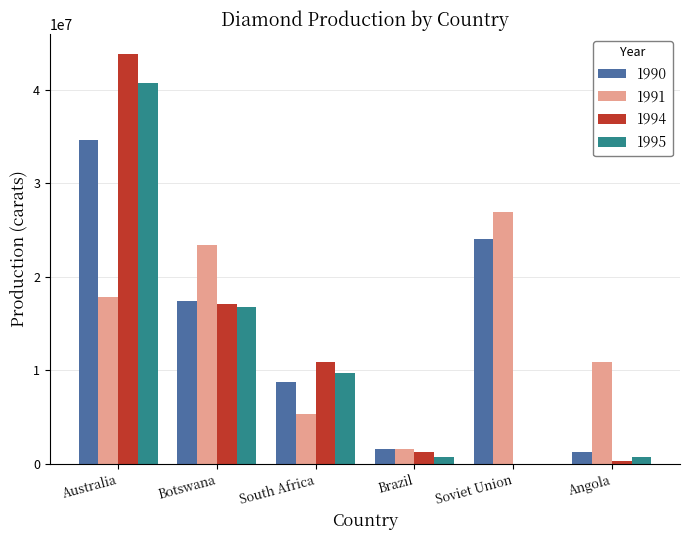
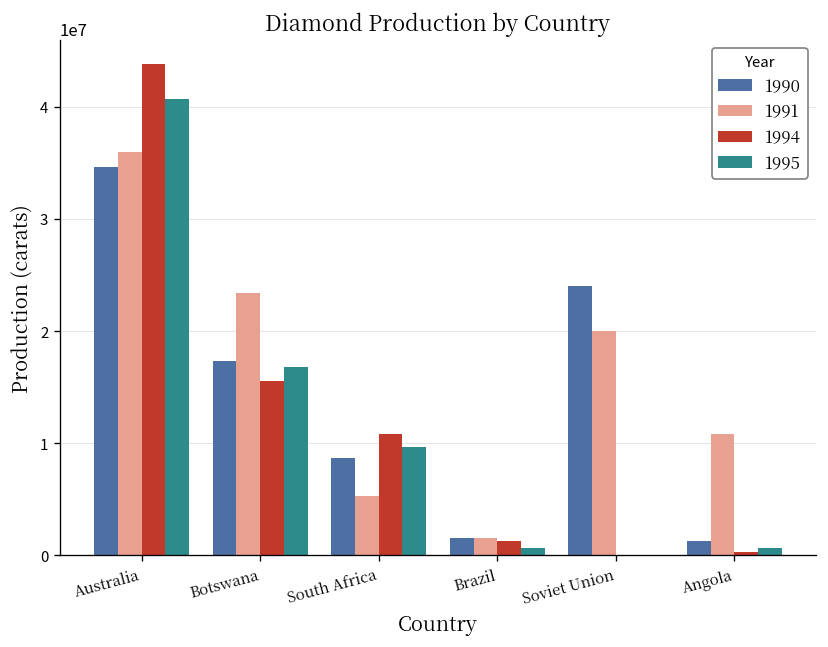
1991, Australia: 18000000 -> 36000000
1994, Botswana: 17000000 -> 16000000
1991, Soviet Union: 27000000 -> 20000000
